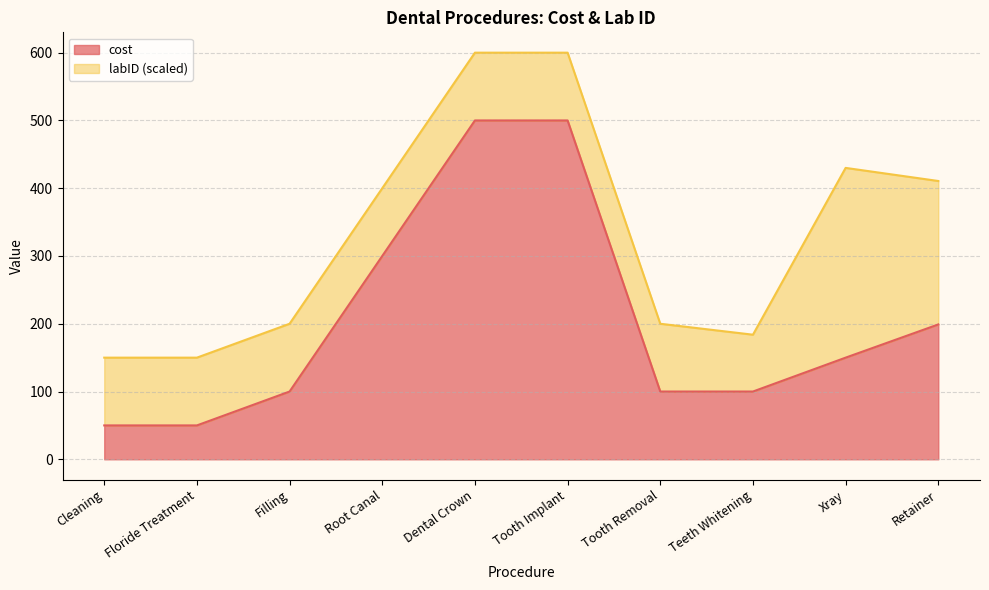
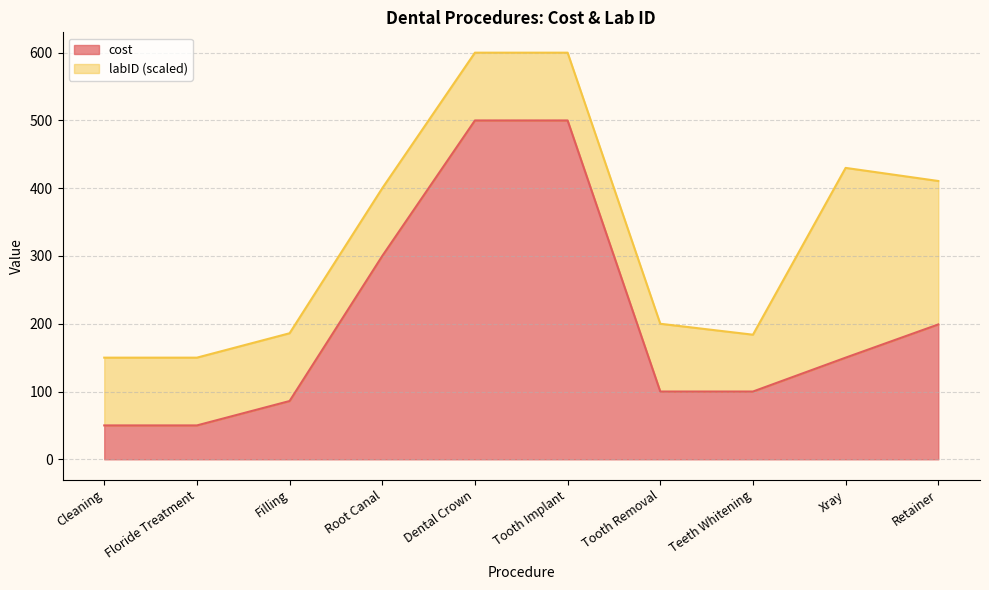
cost, Filling: 100 -> 90
